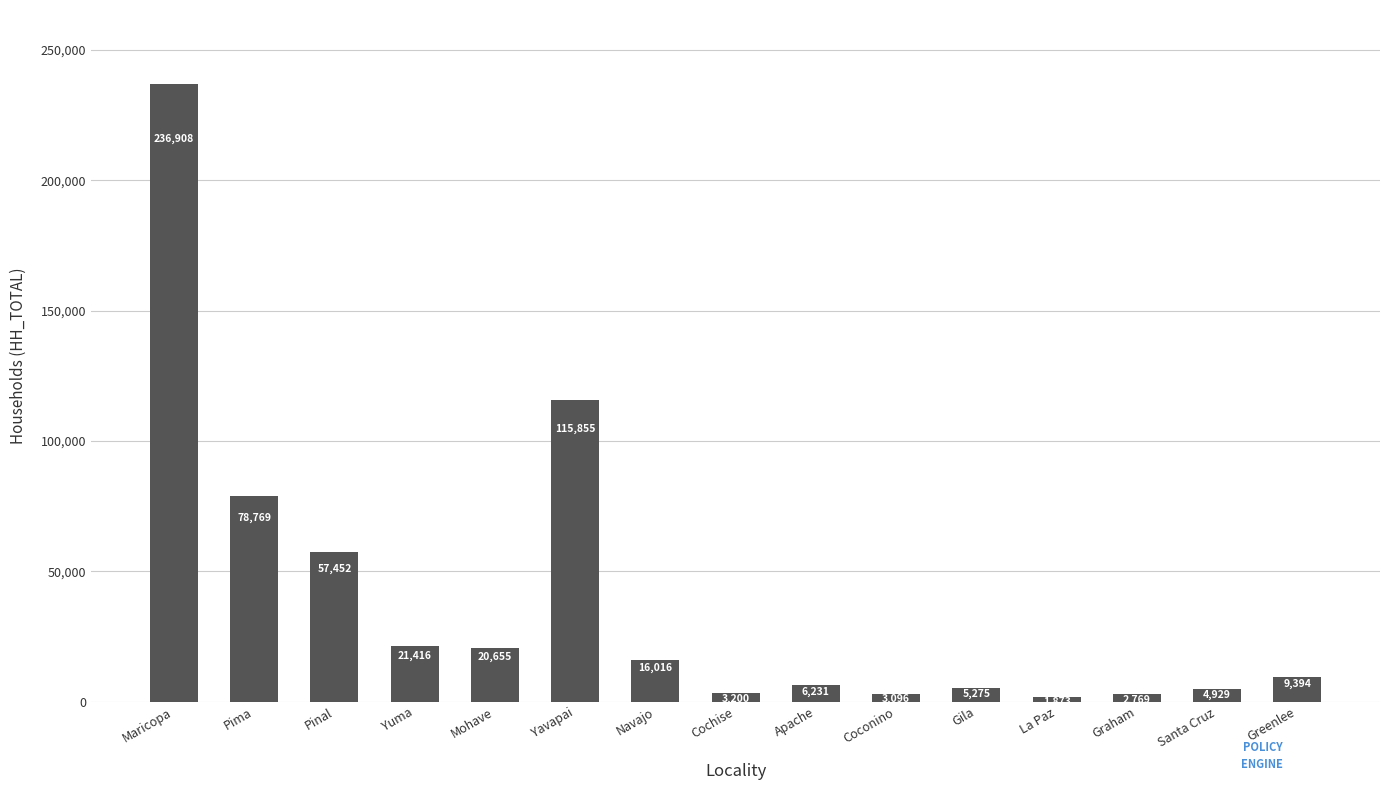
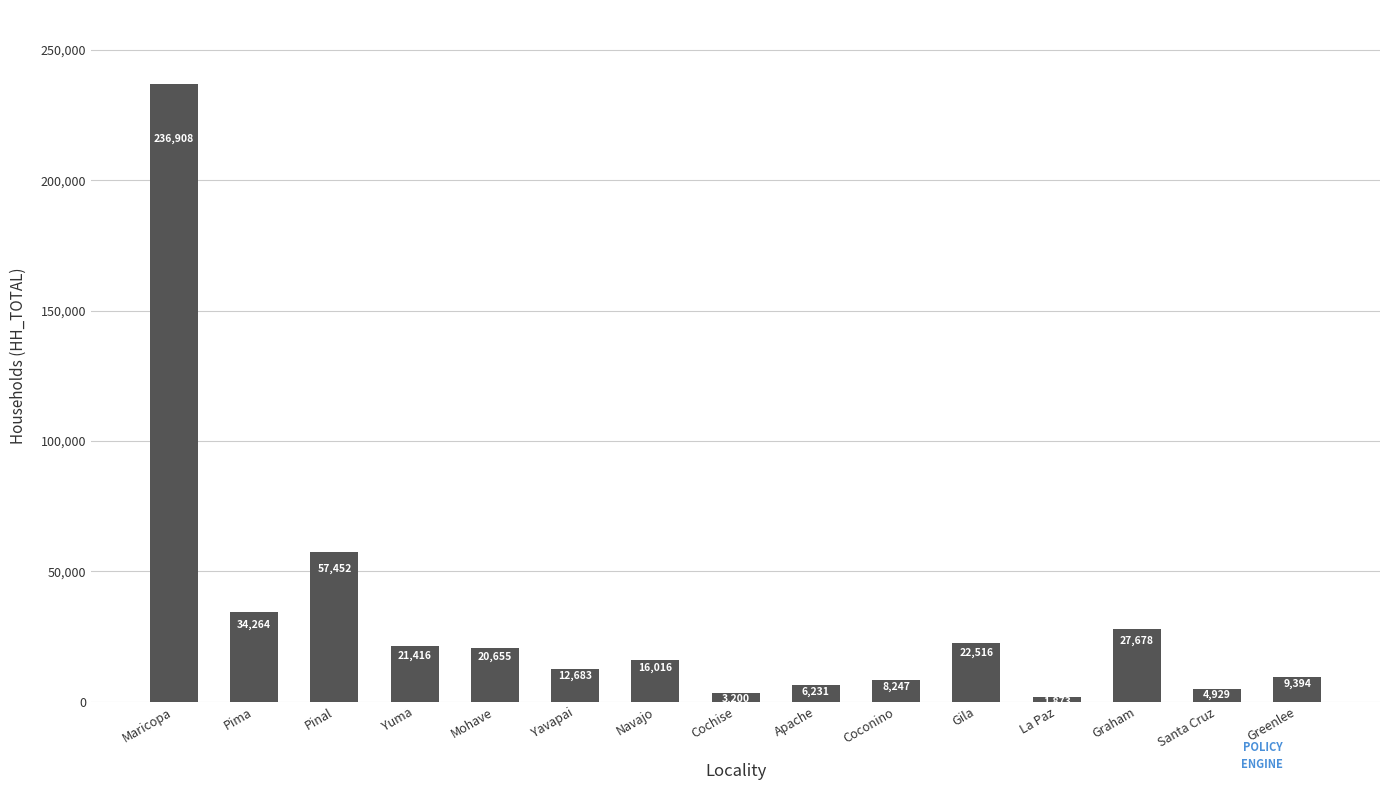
Pima: 78,769 -> 34,264
Yavapai: 115,855 -> 12,683
Coconino: 3,096 -> 8,247
Gila: 5,275 -> 22,516
Graham: 2,769 -> 27,678
